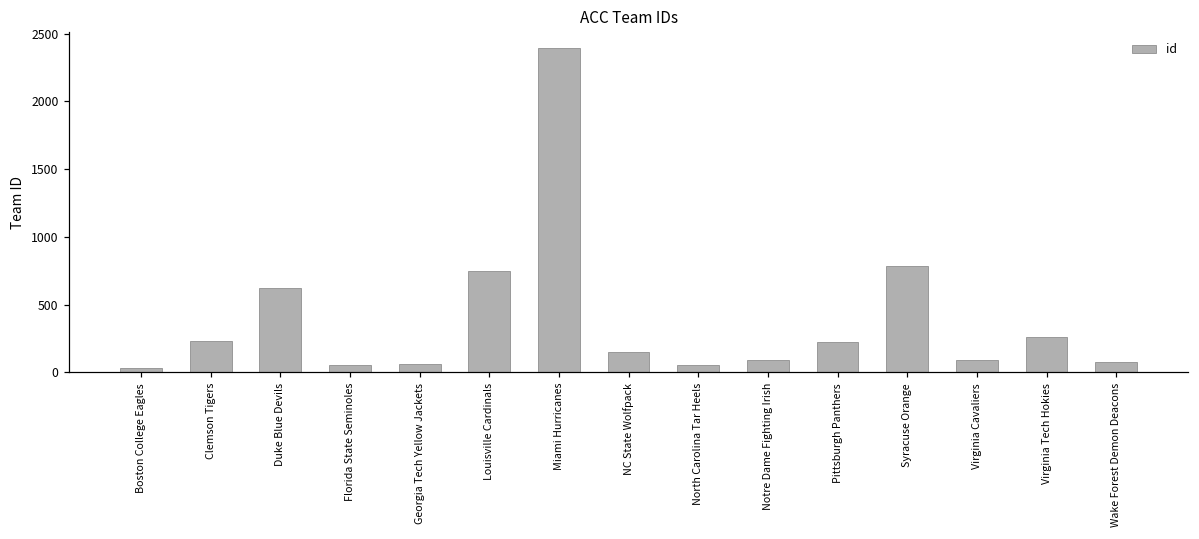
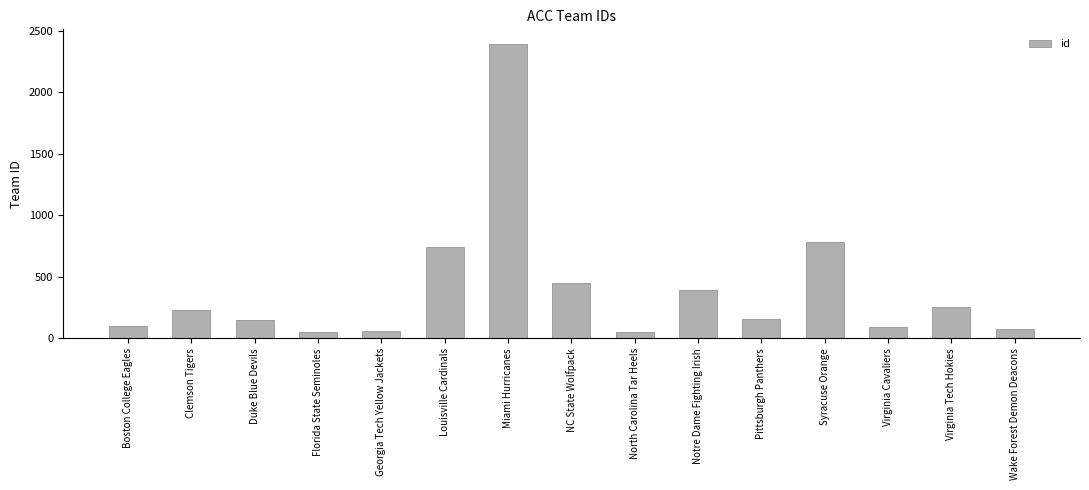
Boston College Eagles: 40 -> 100
Duke Blue Devils: 620 -> 150
NC State Wolfpack: 150 -> 450
Notre Dame Fighting Irish: 90 -> 390
Pittsburgh Panthers: 220 -> 150
